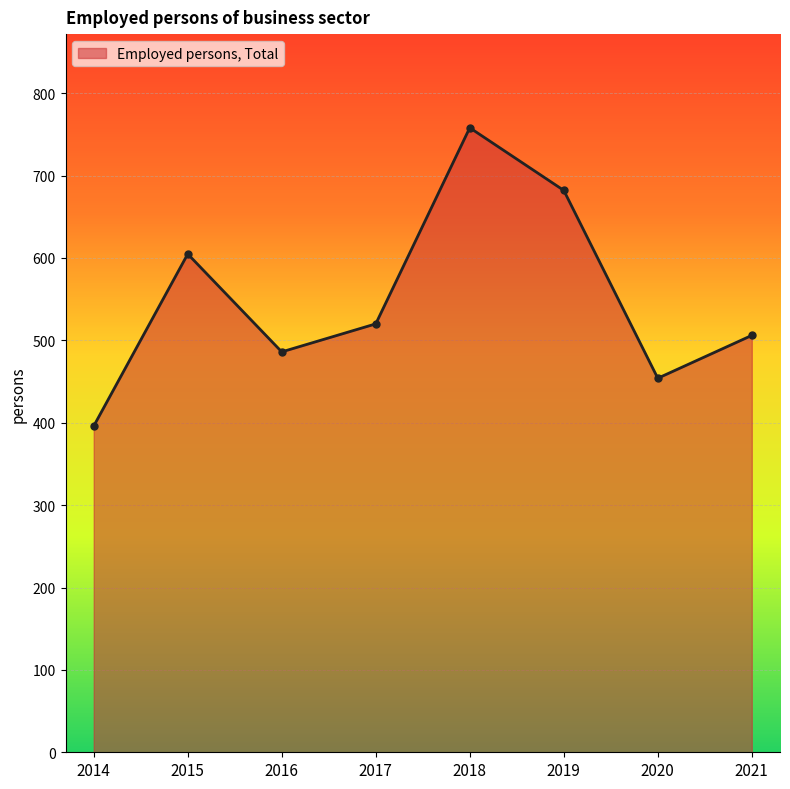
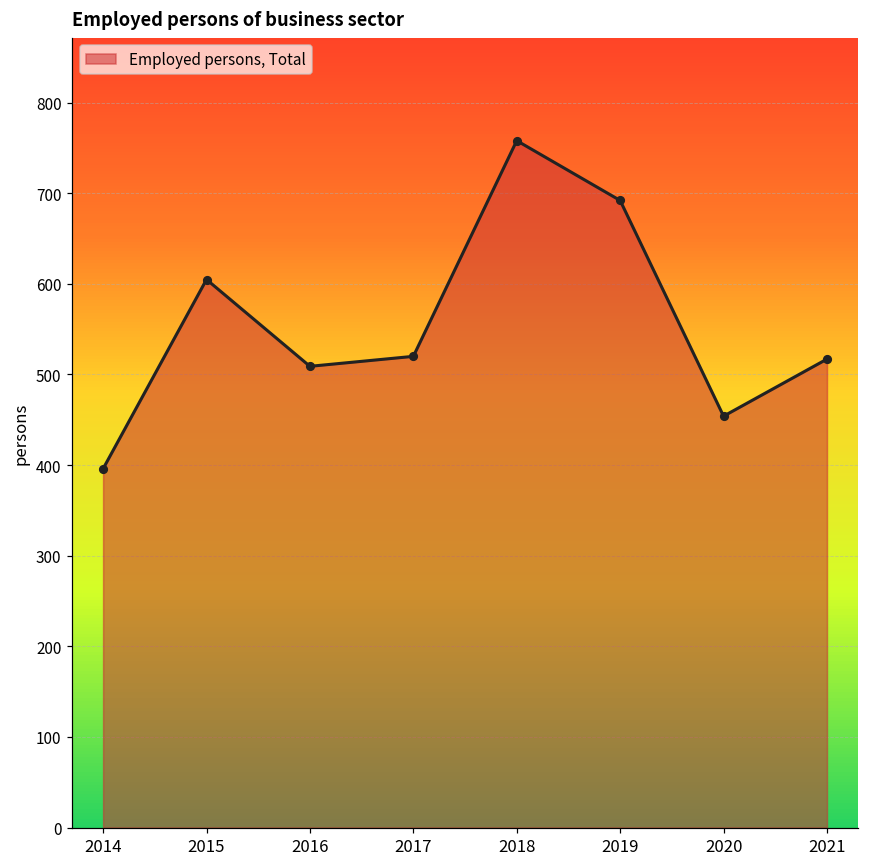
2016: 490 -> 510
2019: 680 -> 690
2021: 510 -> 520
